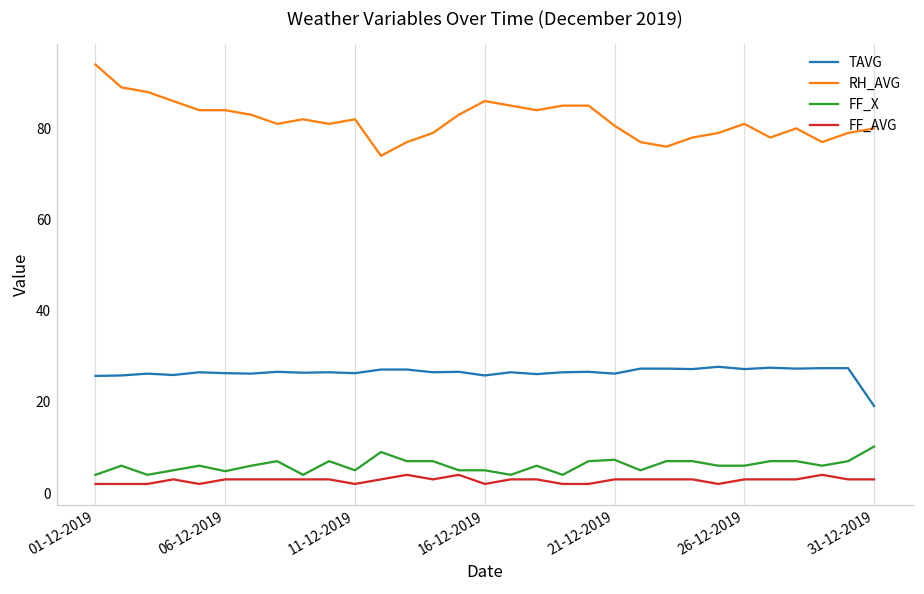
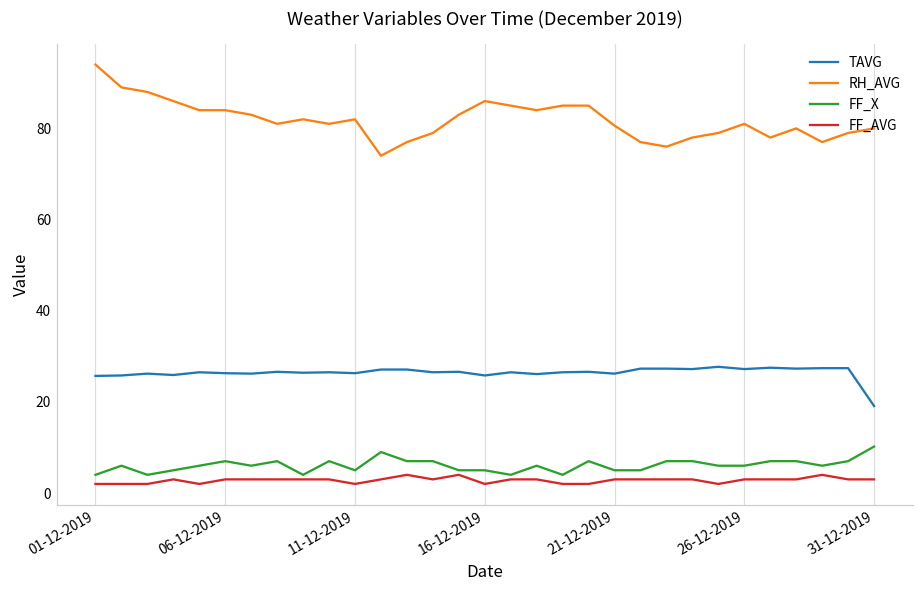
FF_X, 06-12-2019: 5 -> 7
FF_X, 21-12-2019: 7 -> 5
